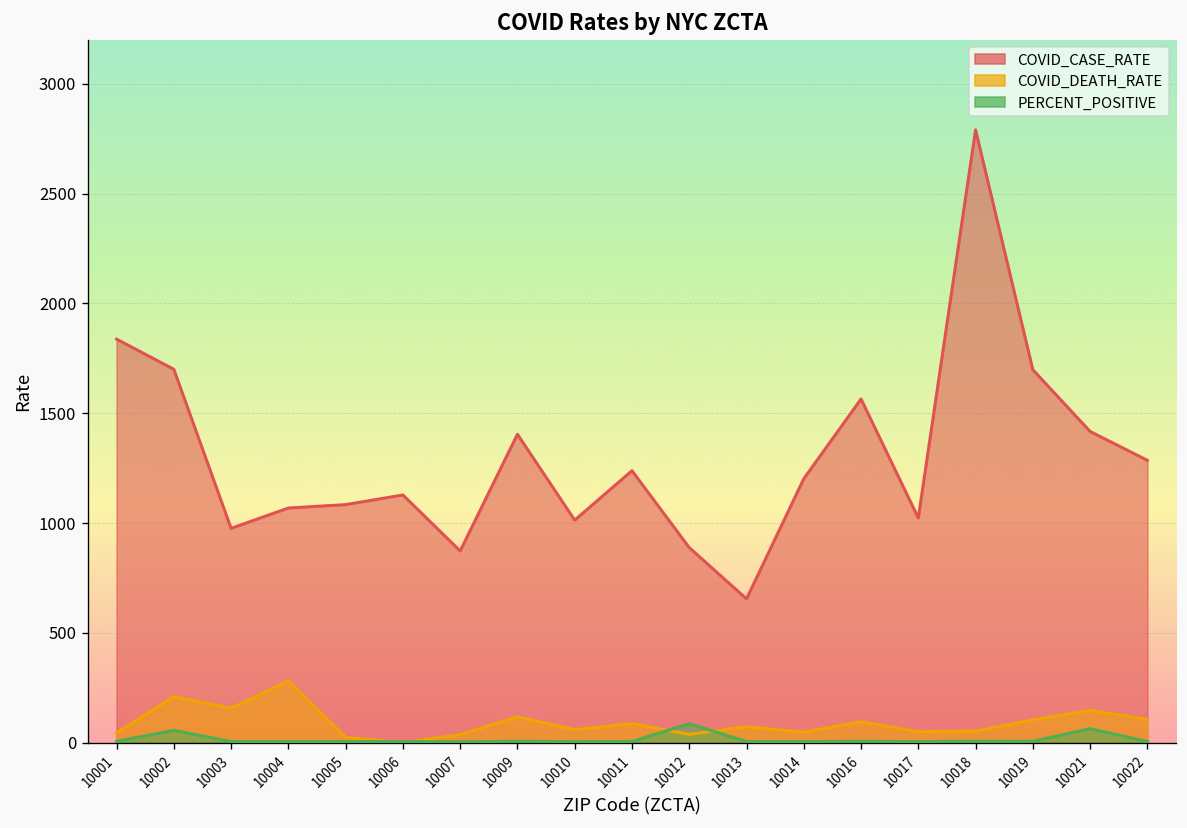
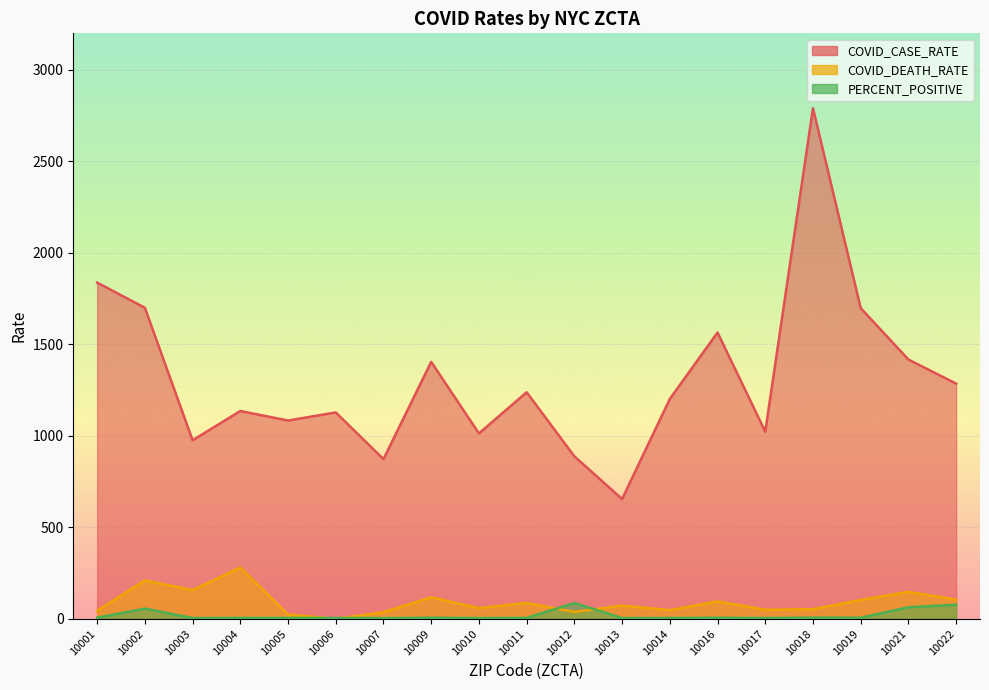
COVID_CASE_RATE, 10004: 1070 -> 1140
PERCENT_POSITIVE, 10022: 10 -> 80
